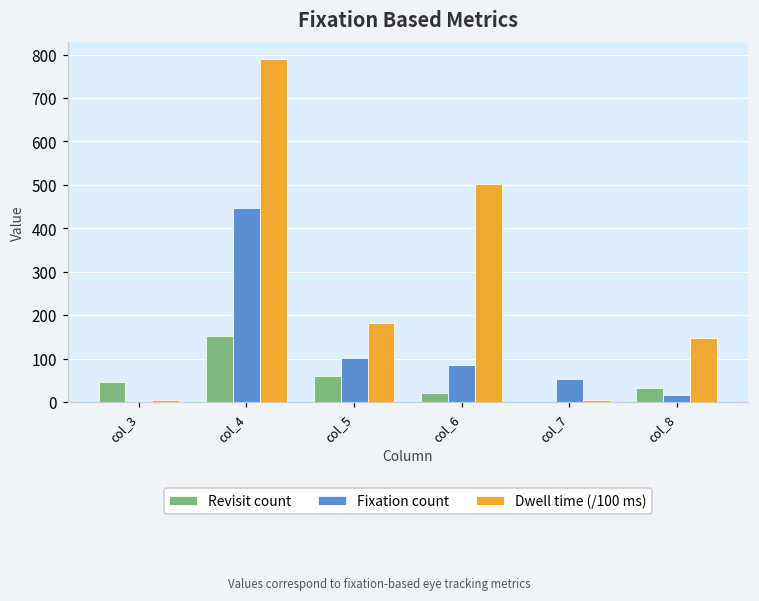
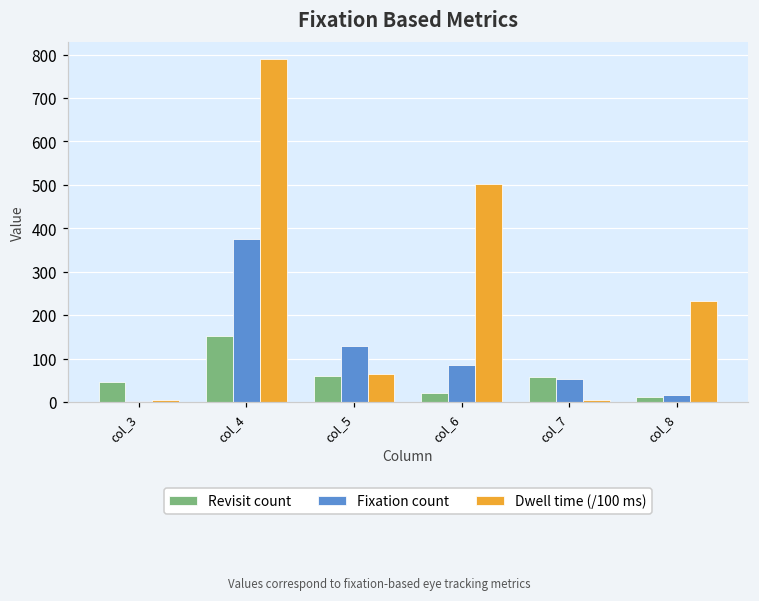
Fixation count, col_4: 450 -> 380
Fixation count, col_5: 100 -> 130
Dwell time (/100 ms), col_5: 180 -> 60
Revisit count, col_7: 0 -> 60
Revisit count, col_8: 30 -> 10
Dwell time (/100 ms), col_8: 150 -> 230
